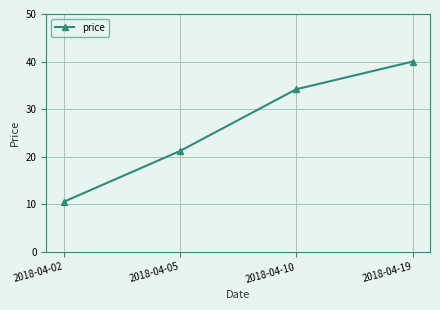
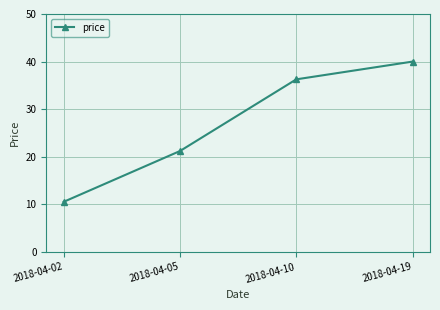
2018-04-10: 34 -> 36
